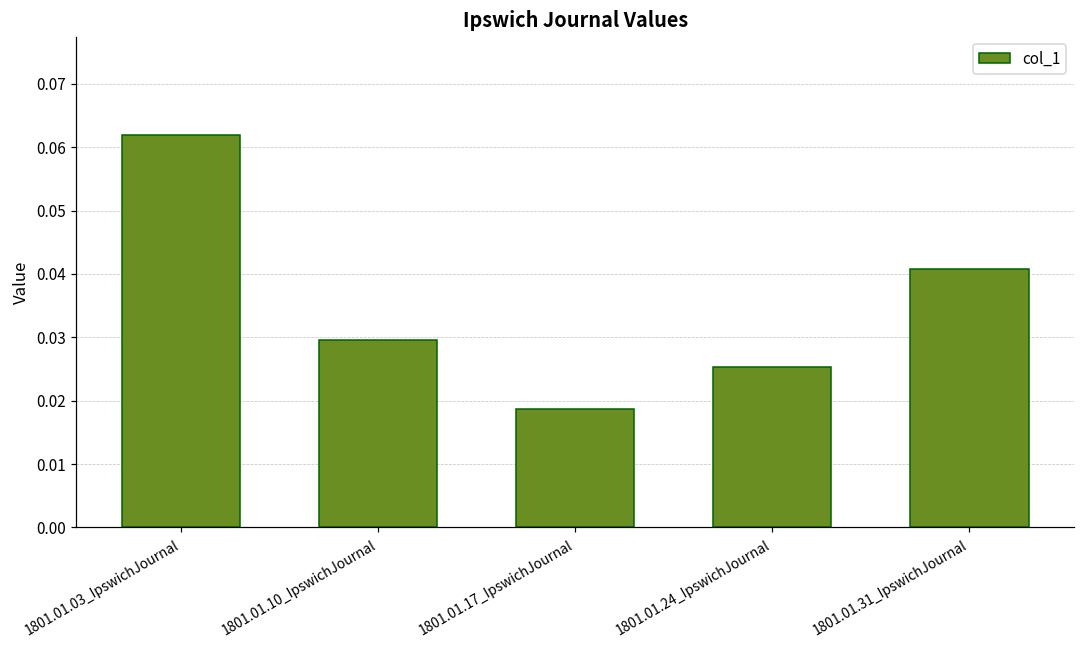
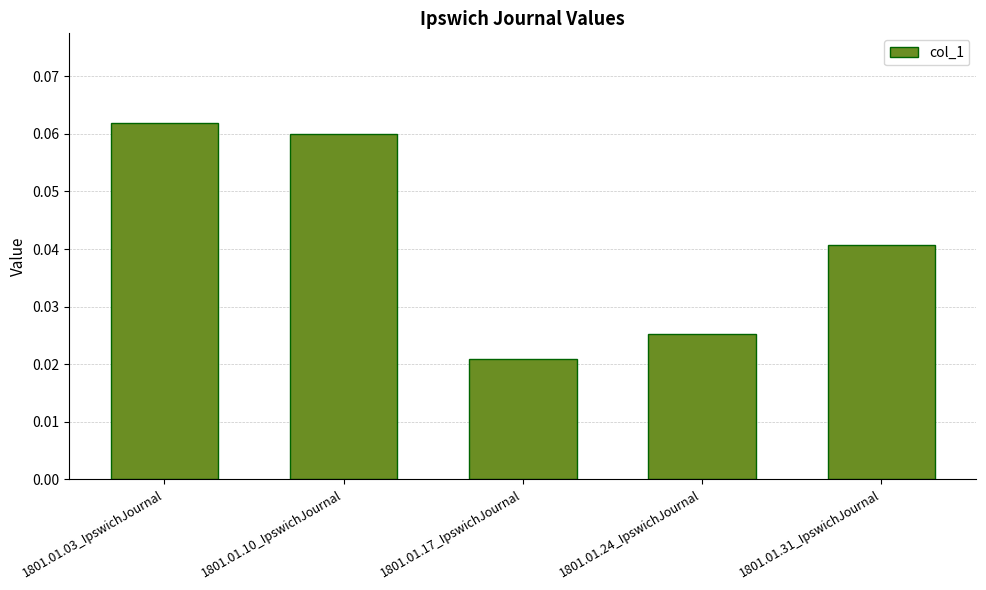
1801.01.10_IpswichJournal: 0.030 -> 0.060
1801.01.17_IpswichJournal: 0.019 -> 0.021
